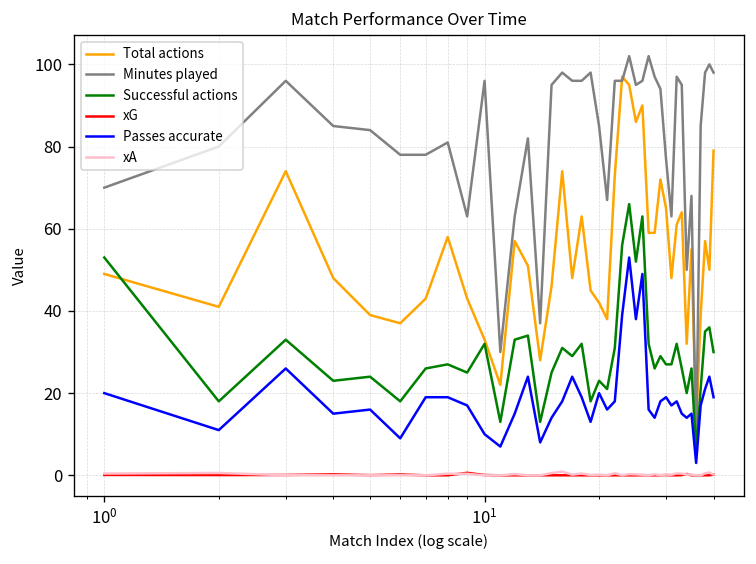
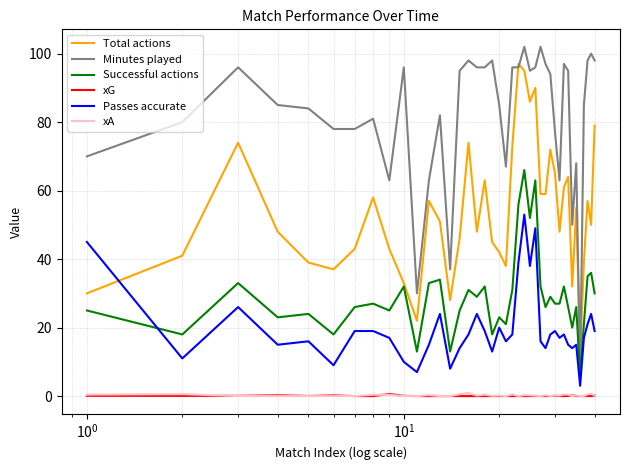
Total actions, 10^0: 49 -> 30
Successful actions, 10^0: 53 -> 25
Passes accurate, 10^0: 20 -> 45
